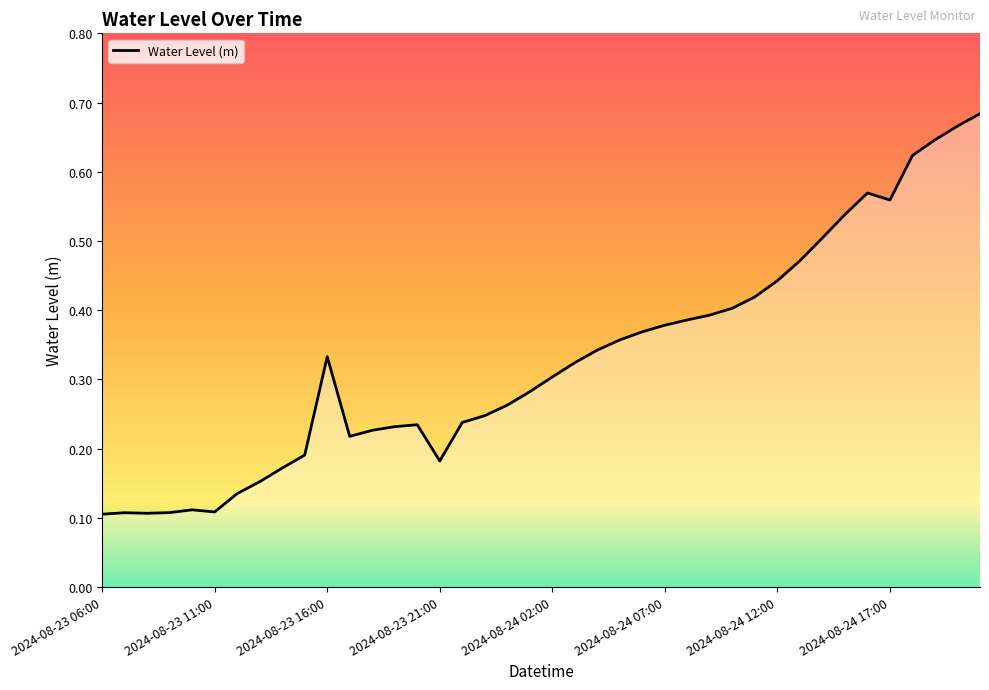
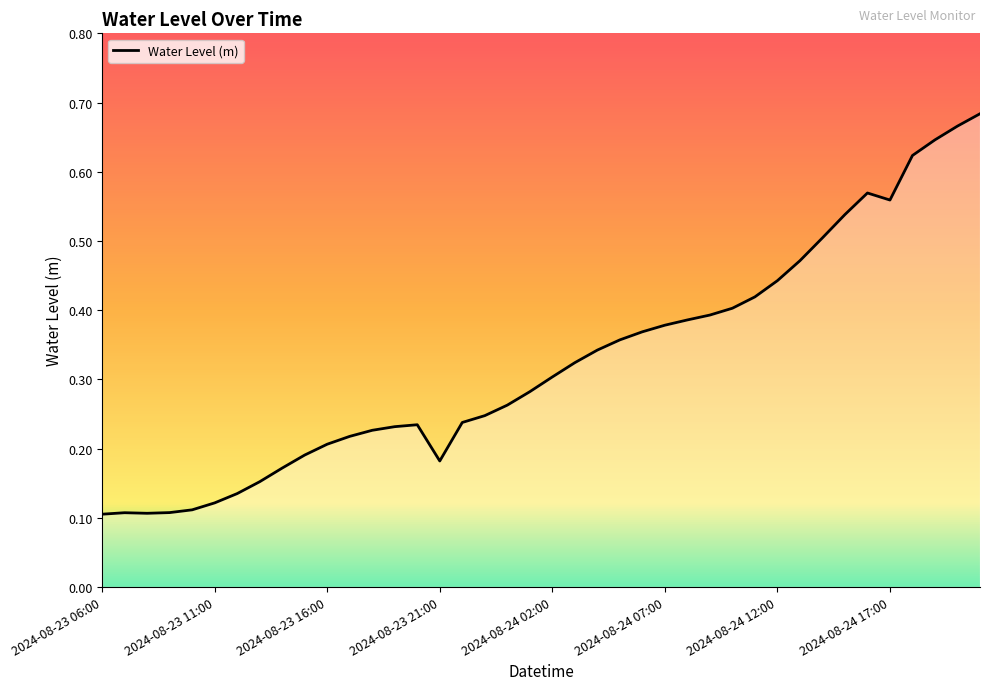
2024-08-23 11:00: 0.11 -> 0.12
2024-08-23 16:00: 0.33 -> 0.21
